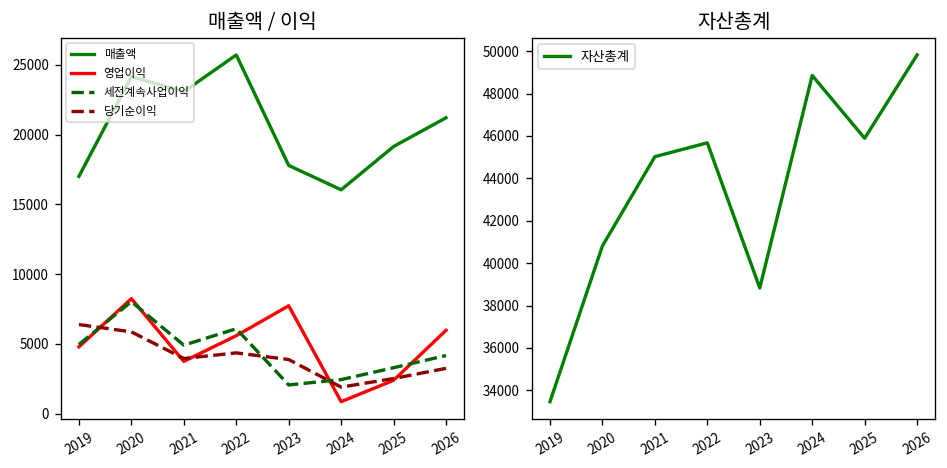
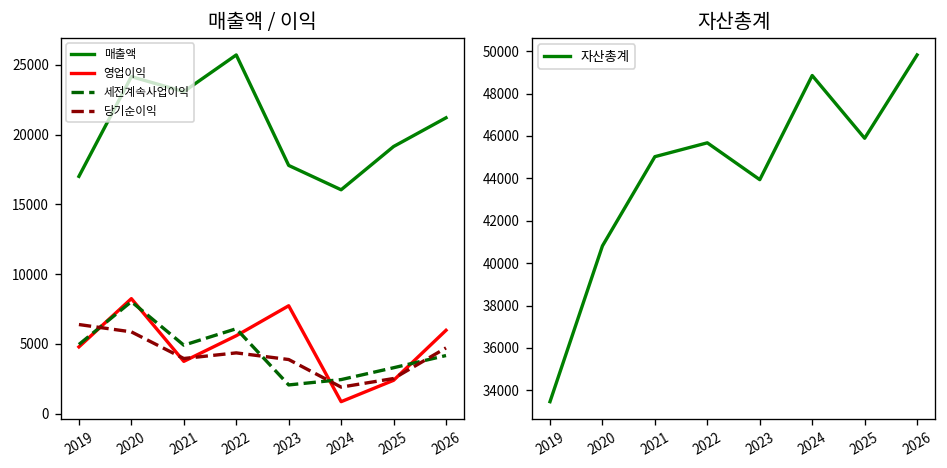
매출액 / 이익, 당기순이익, 2026: 3300 -> 4700
자산총계, 2023: 38800 -> 43900
